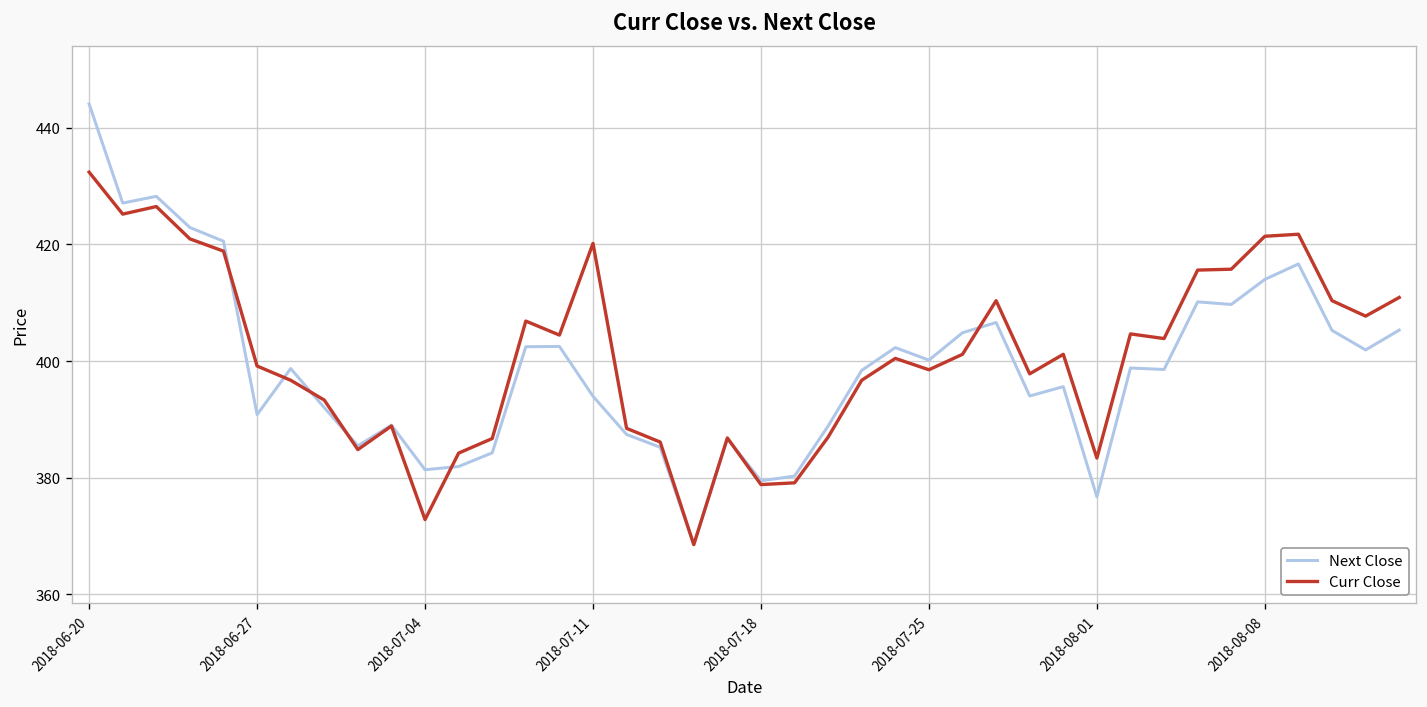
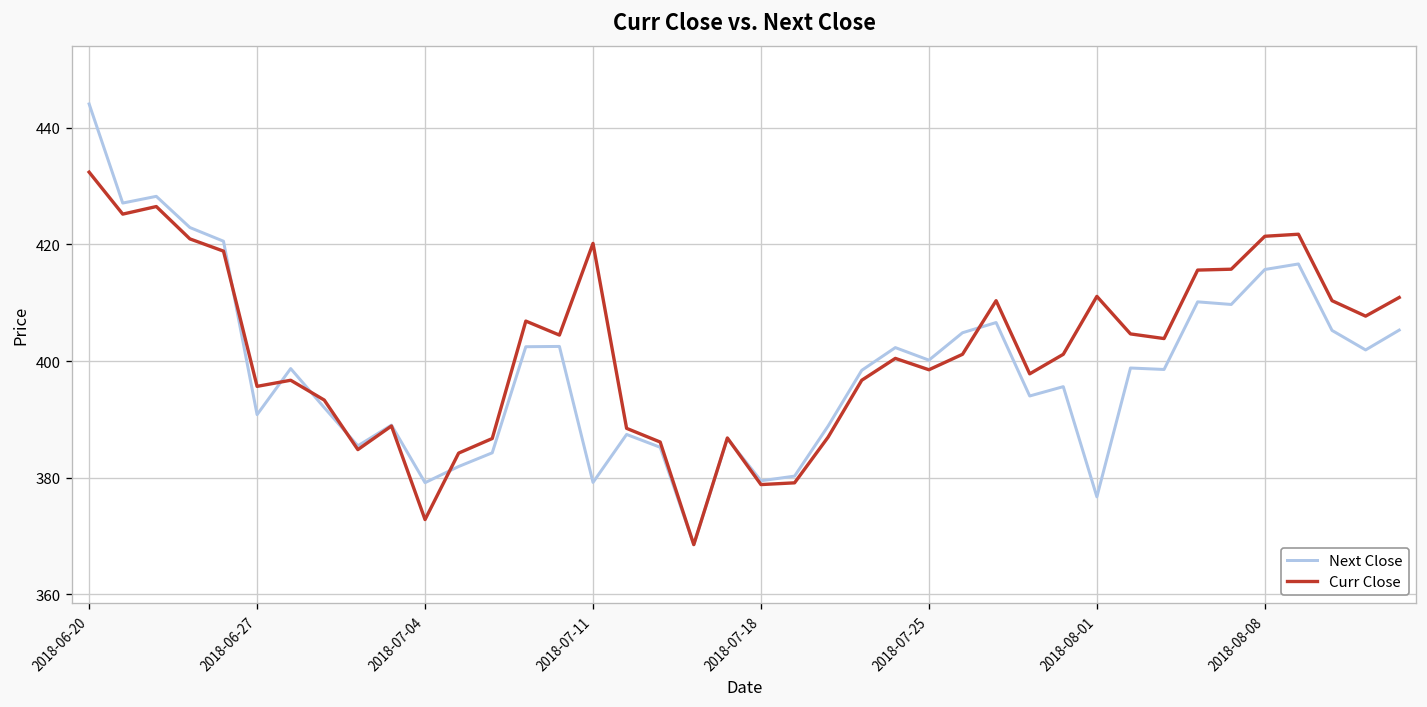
Curr Close, 2018-06-27: 399 -> 396
Next Close, 2018-07-04: 381 -> 379
Next Close, 2018-07-11: 394 -> 379
Curr Close, 2018-08-01: 383 -> 411
Next Close, 2018-08-08: 414 -> 416
